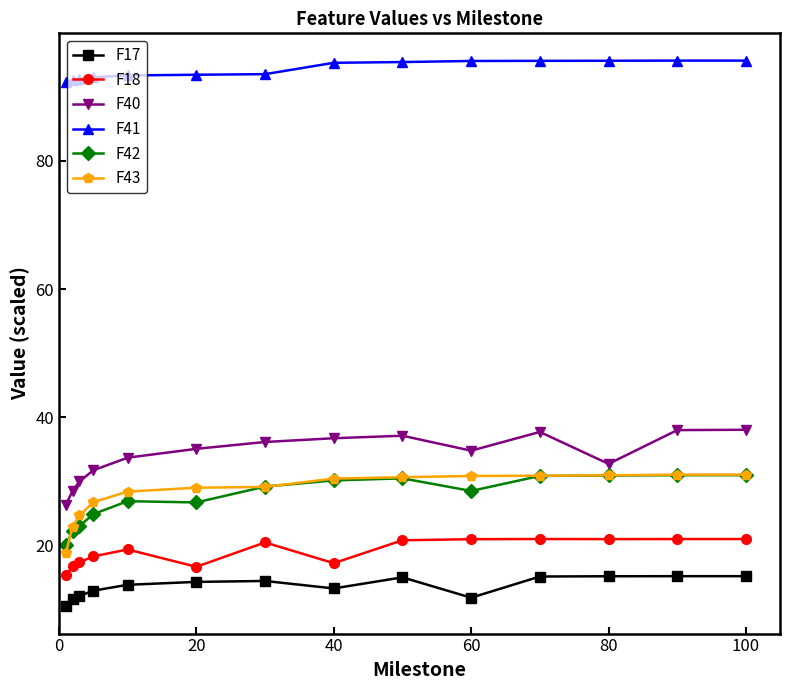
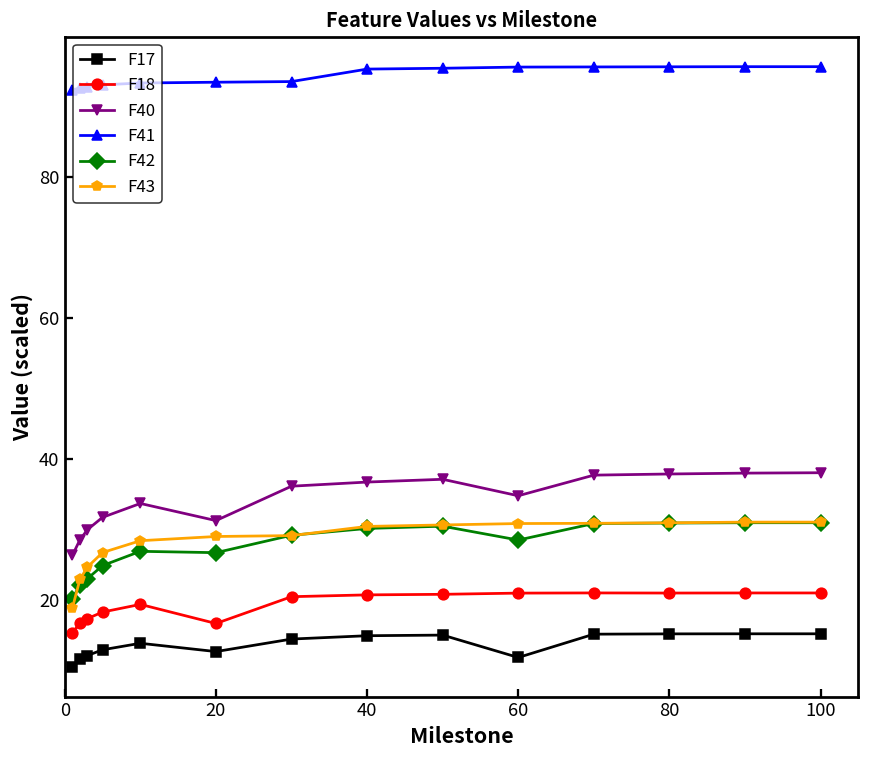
F17, 20: 14 -> 13
F40, 20: 35 -> 31
F17, 40: 13 -> 15
F18, 40: 17 -> 21
F40, 80: 33 -> 38
